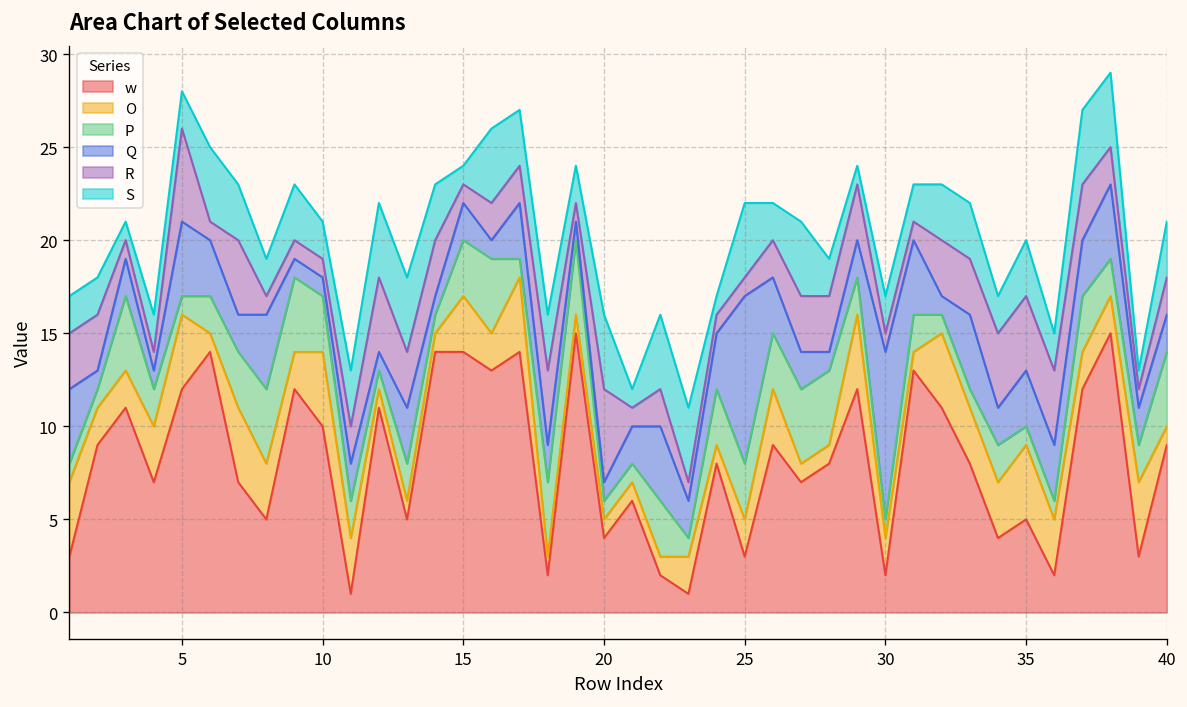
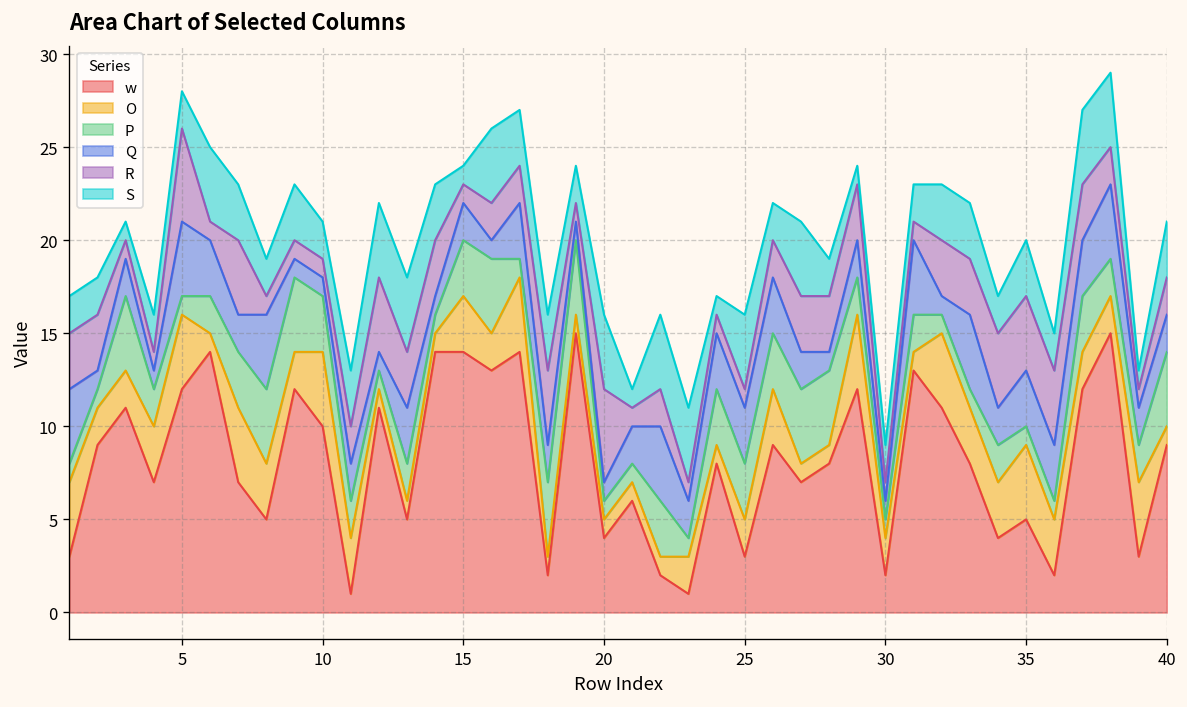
Q, 25: 9 -> 3
Q, 30: 9 -> 1
